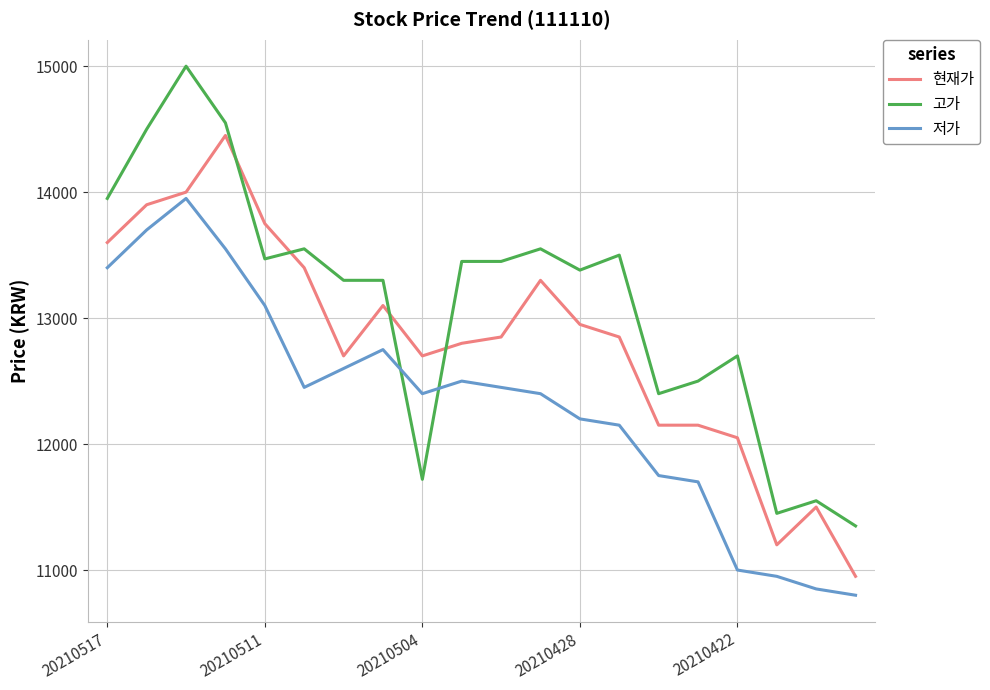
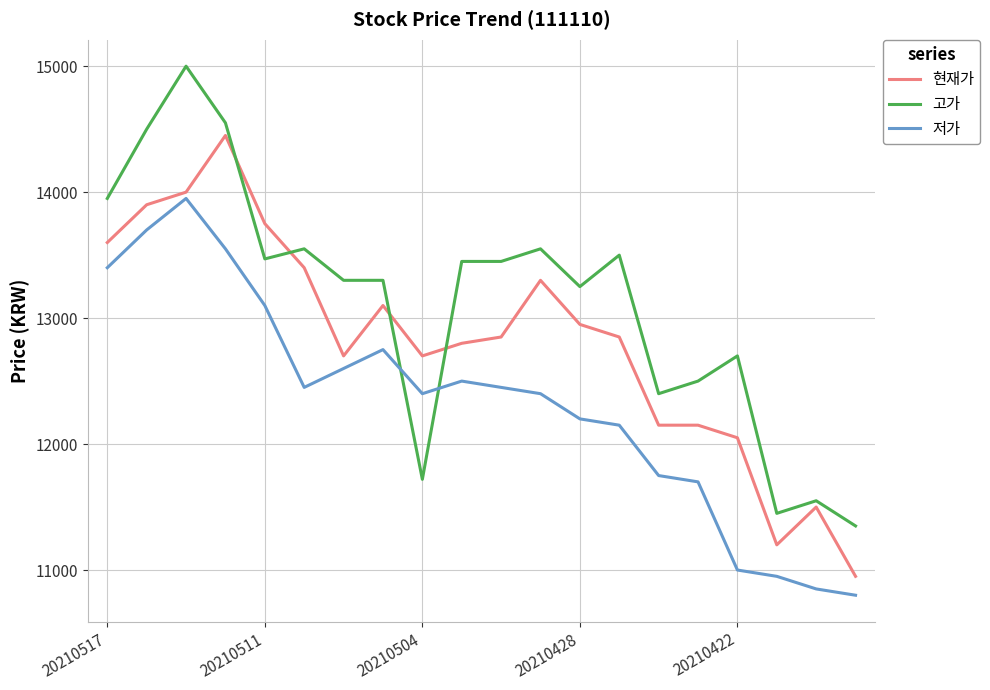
고가, 20210428: 13380 -> 13250
